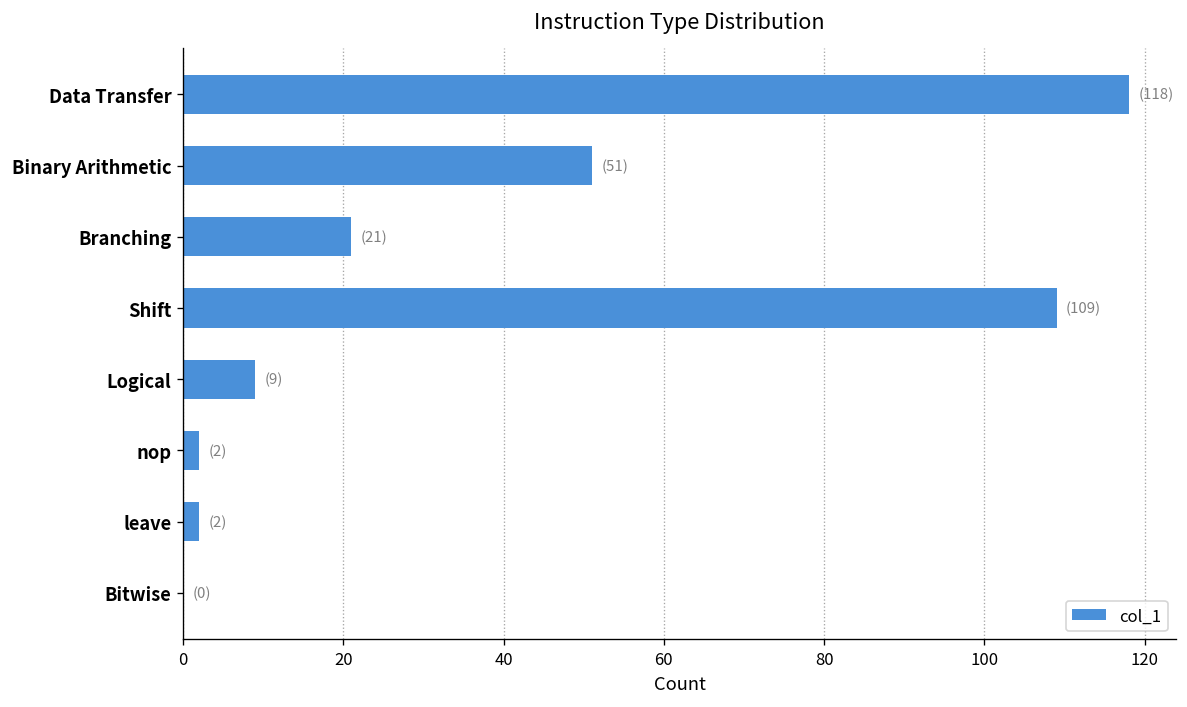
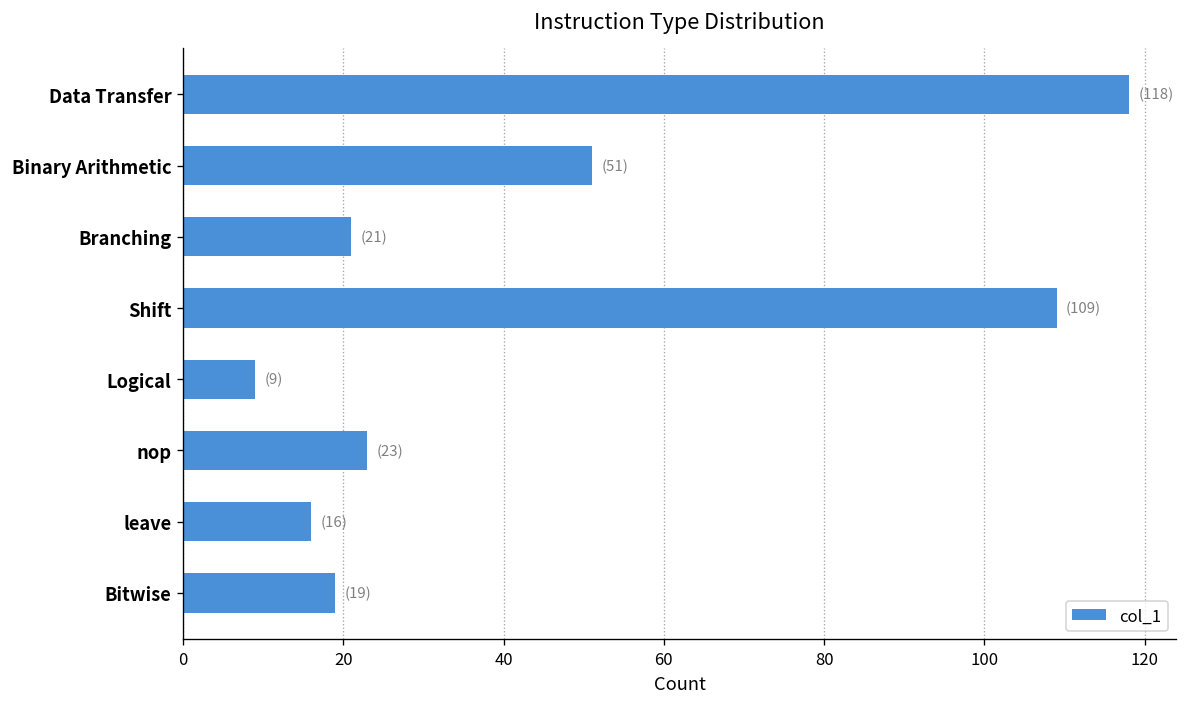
nop: (2) -> (23)
leave: (2) -> (16)
Bitwise: (0) -> (19)
